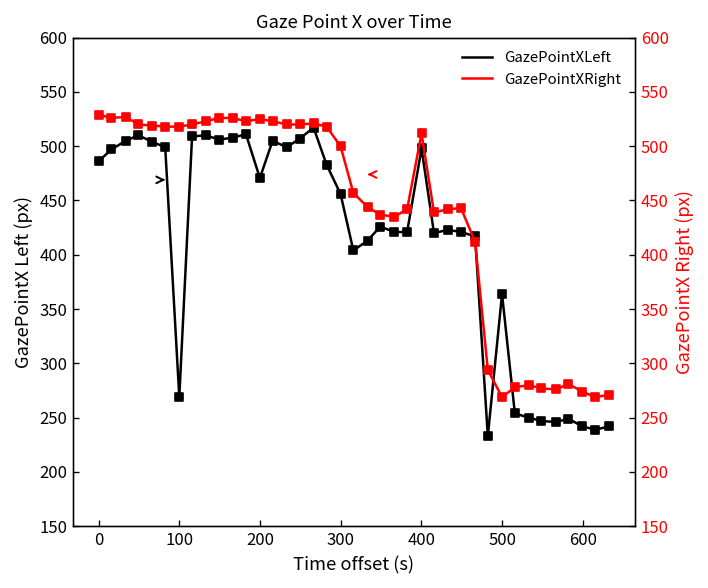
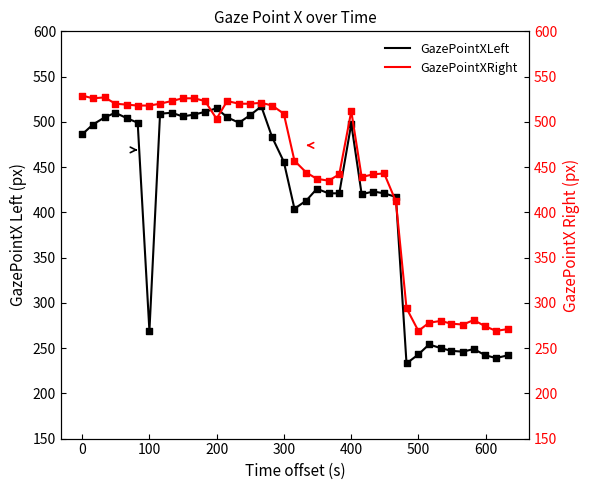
GazePointXLeft, 200: 470 -> 520
GazePointXLeft, 500: 360 -> 240
GazePointXRight, 200: 530 -> 500
GazePointXRight, 300: 500 -> 510
